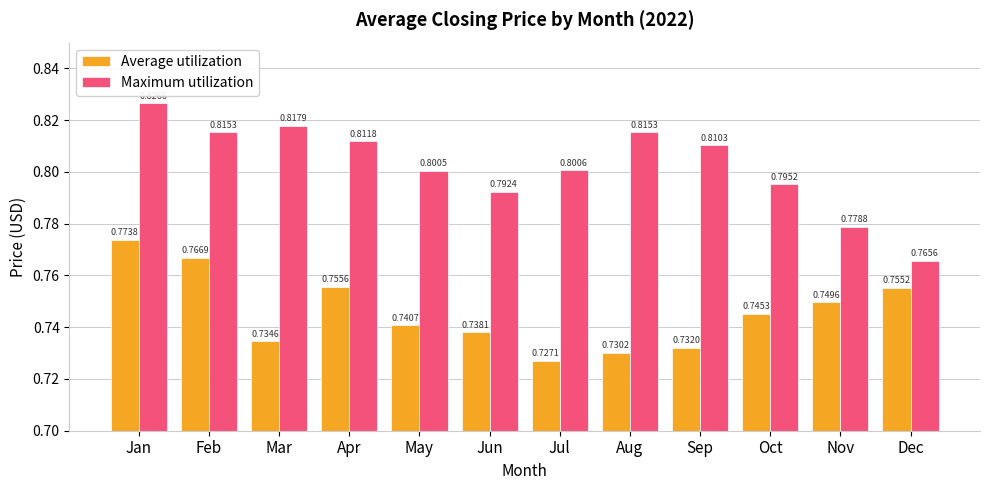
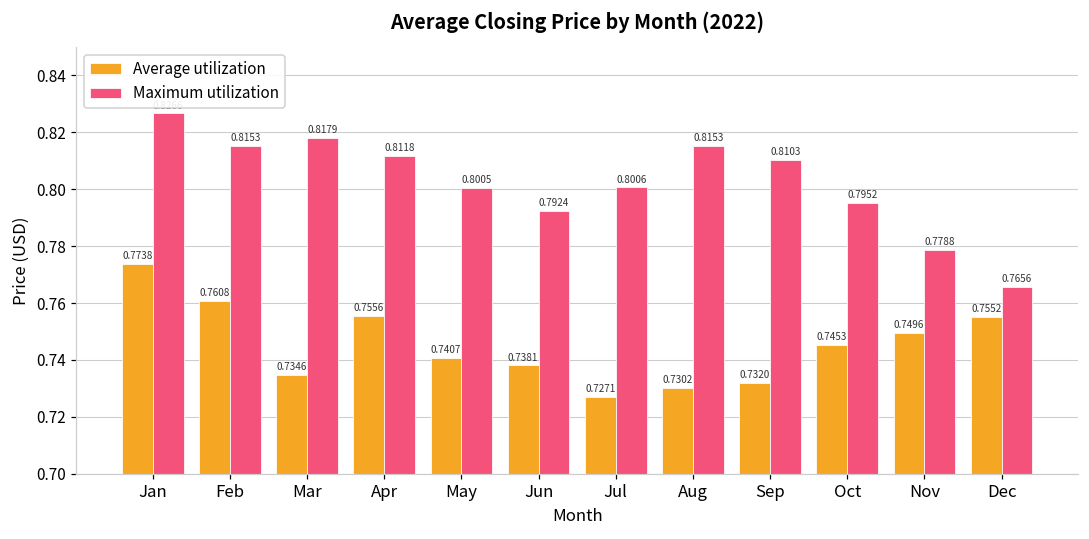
Average utilization, Feb: 0.7669 -> 0.7608
